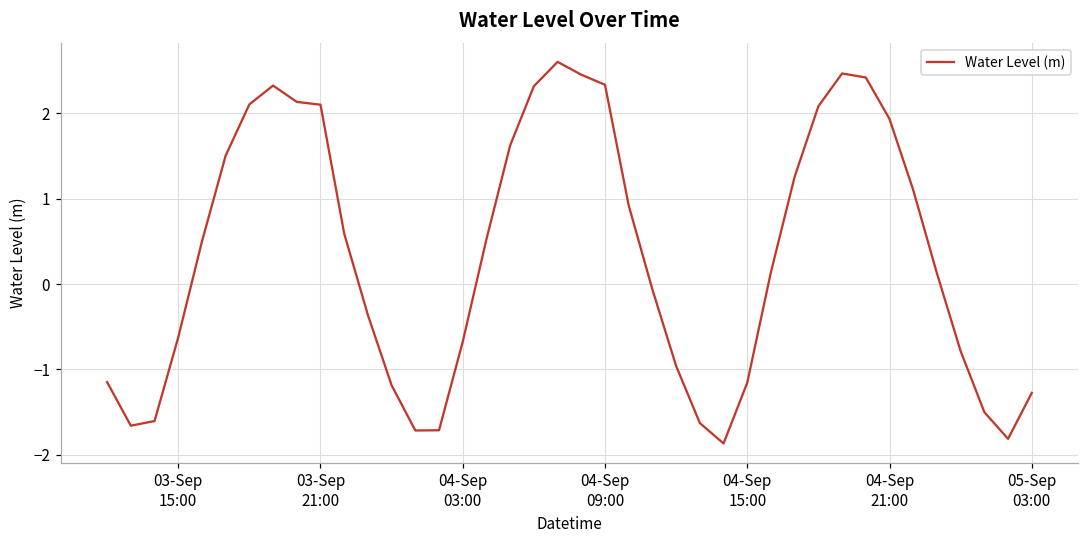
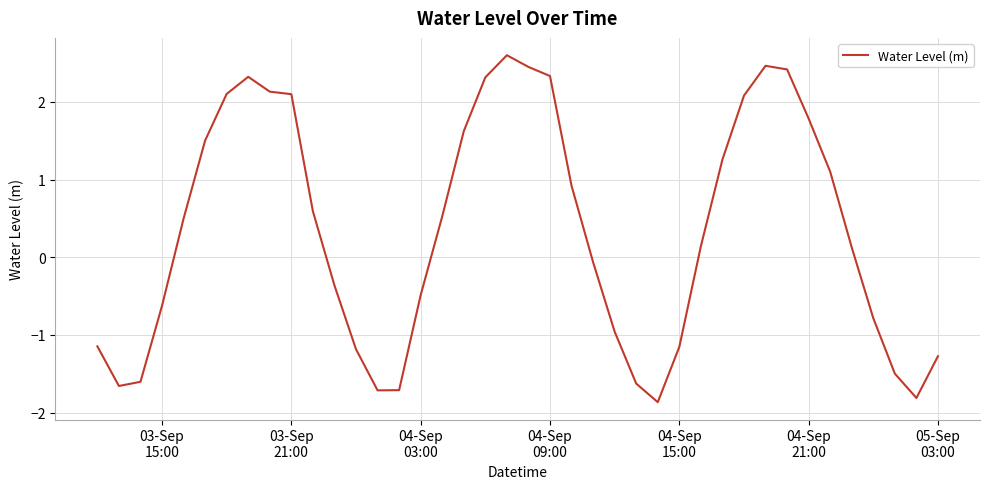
04-Sep 03:00: -0.7 -> -0.5
04-Sep 21:00: 1.9 -> 1.8
